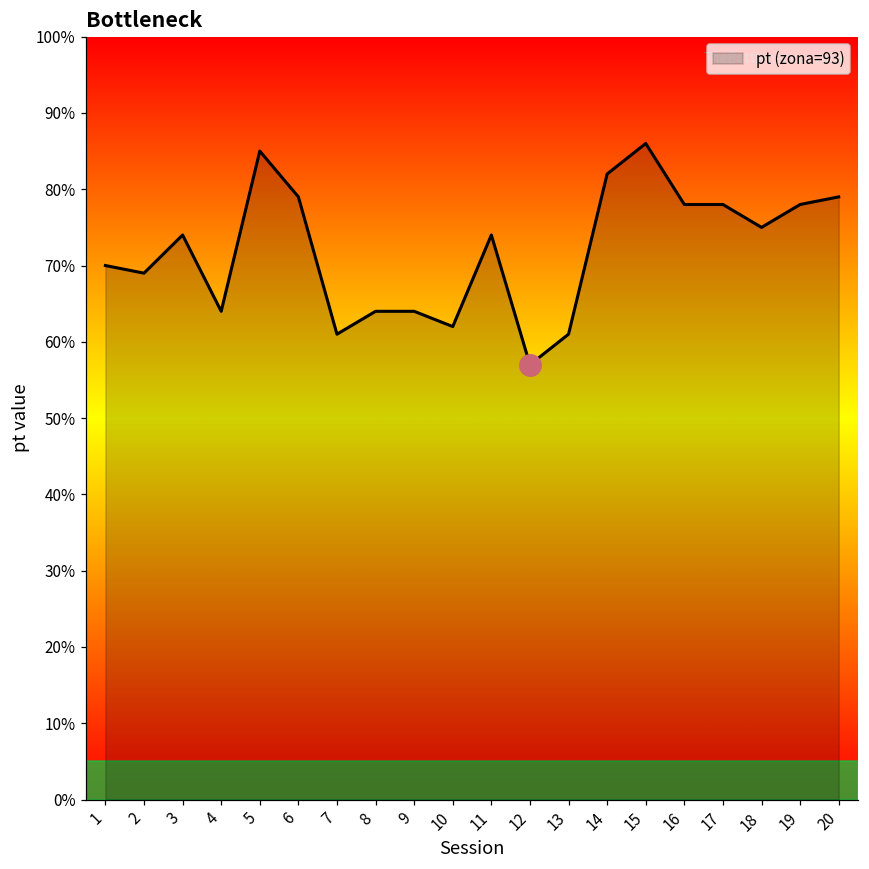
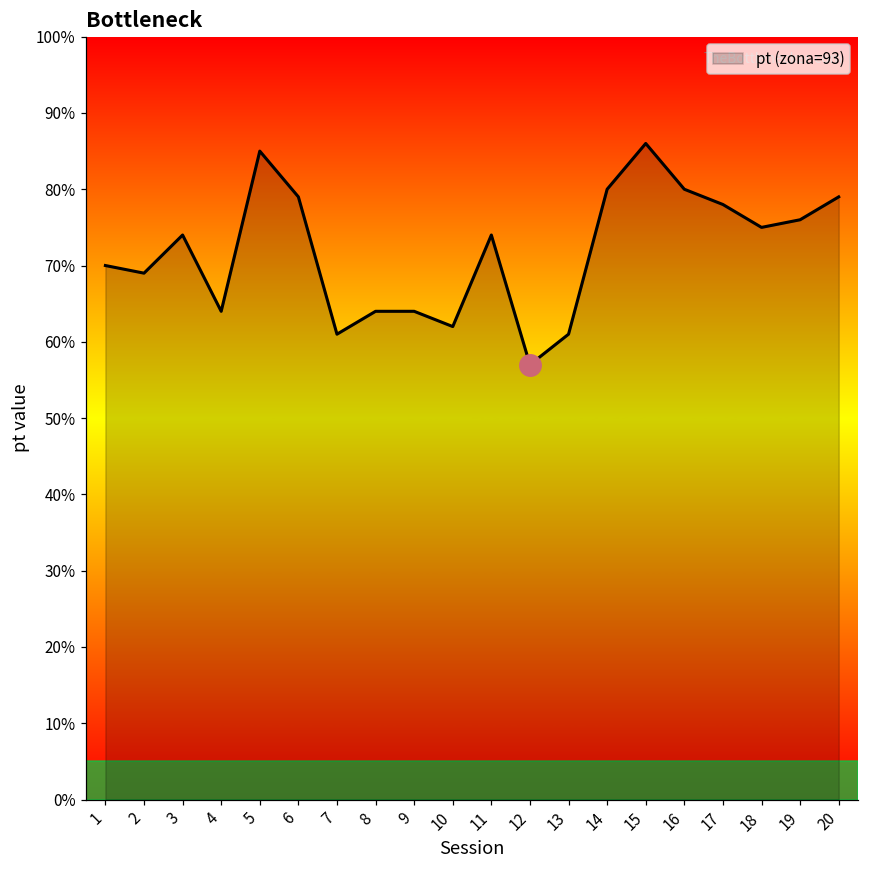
pt (zona=93), 14: 82% -> 80%
pt (zona=93), 16: 78% -> 80%
pt (zona=93), 19: 78% -> 76%
